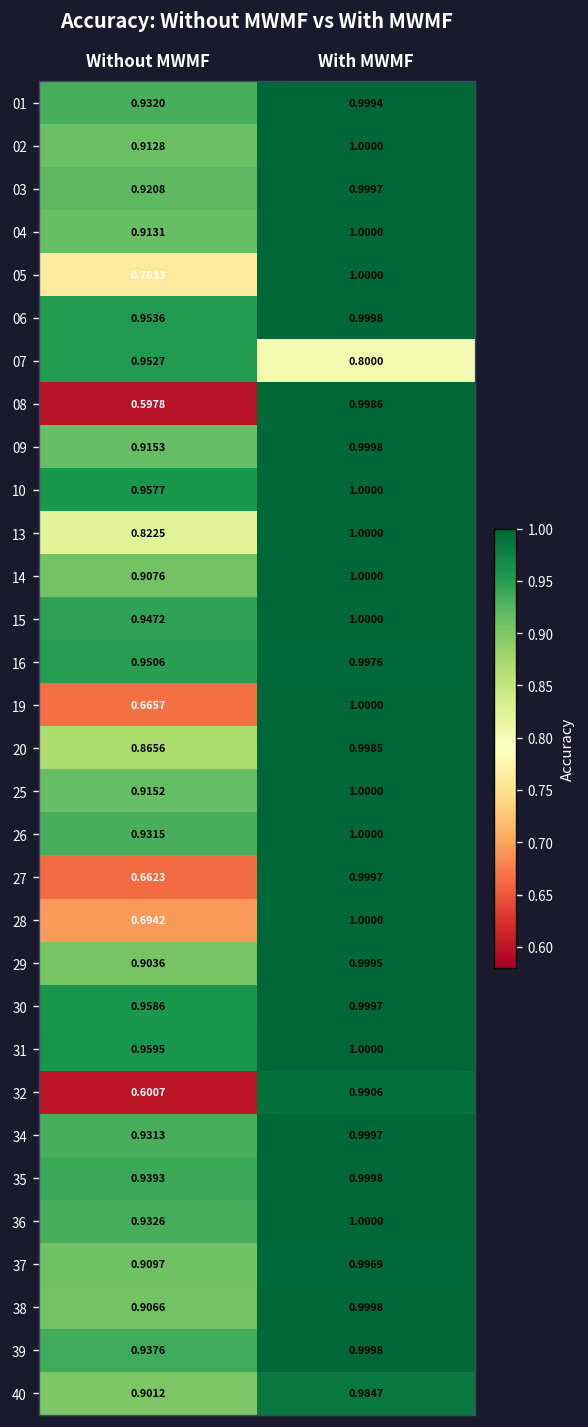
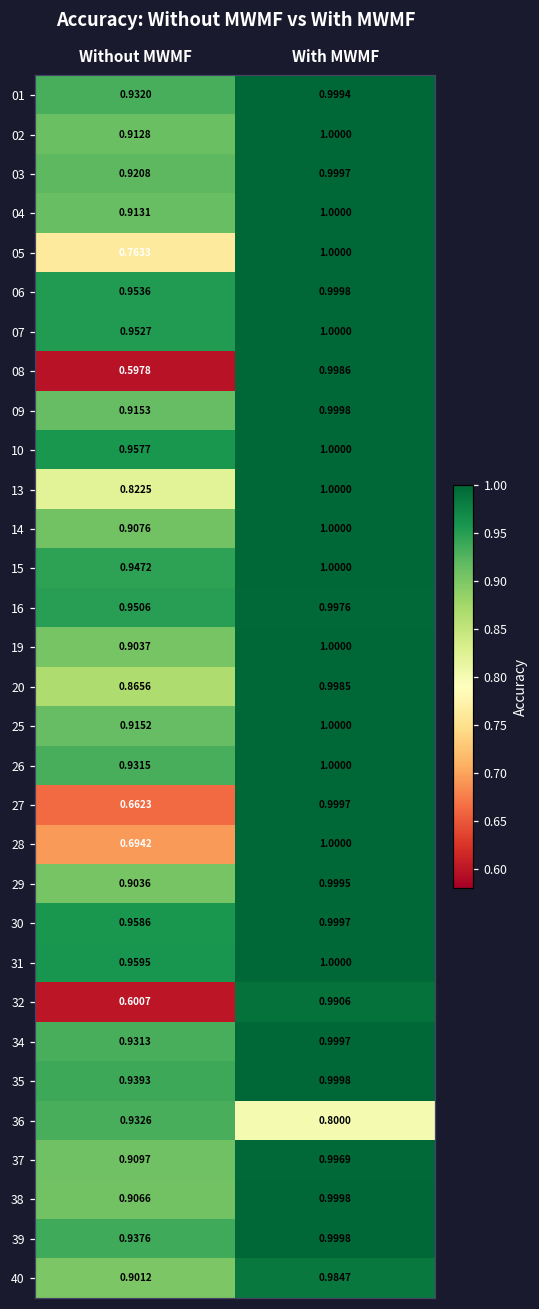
07, With MWMF: 0.8000 -> 1.0000
19, Without MWMF: 0.6657 -> 0.9037
36, With MWMF: 1.0000 -> 0.8000
